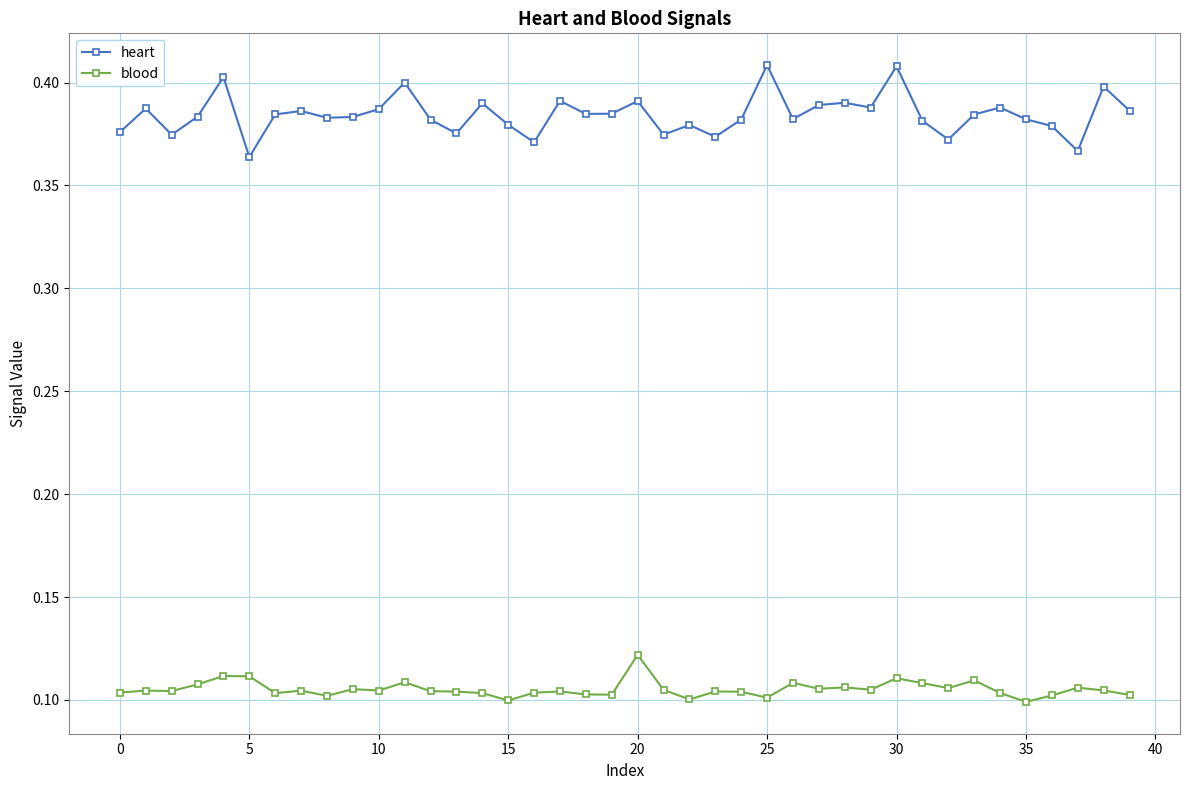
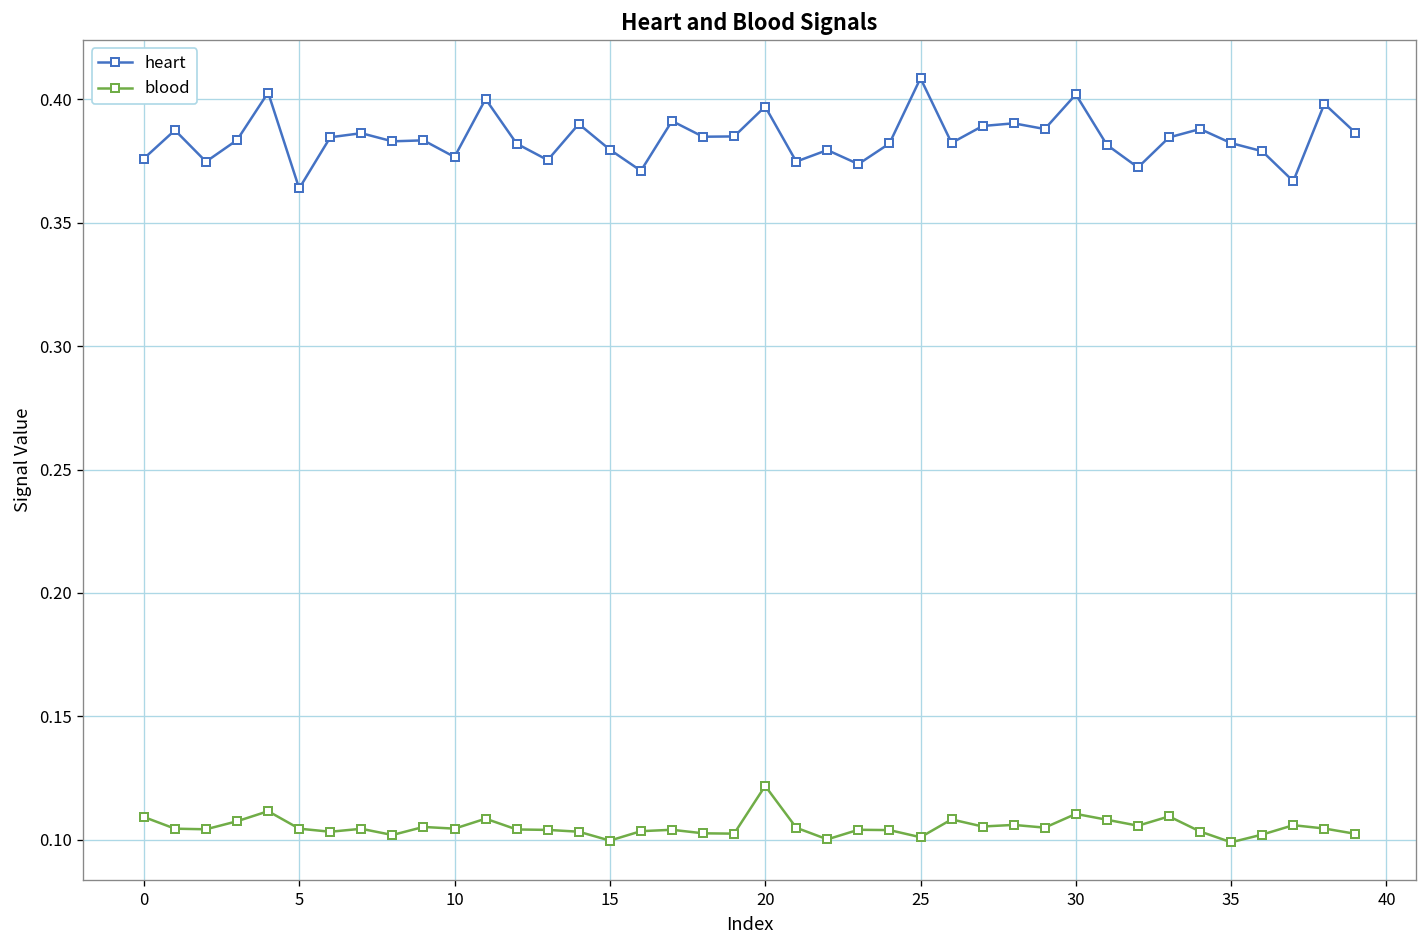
blood, 0: 0.104 -> 0.109
blood, 5: 0.111 -> 0.105
heart, 10: 0.387 -> 0.377
heart, 20: 0.391 -> 0.397
heart, 30: 0.408 -> 0.402
